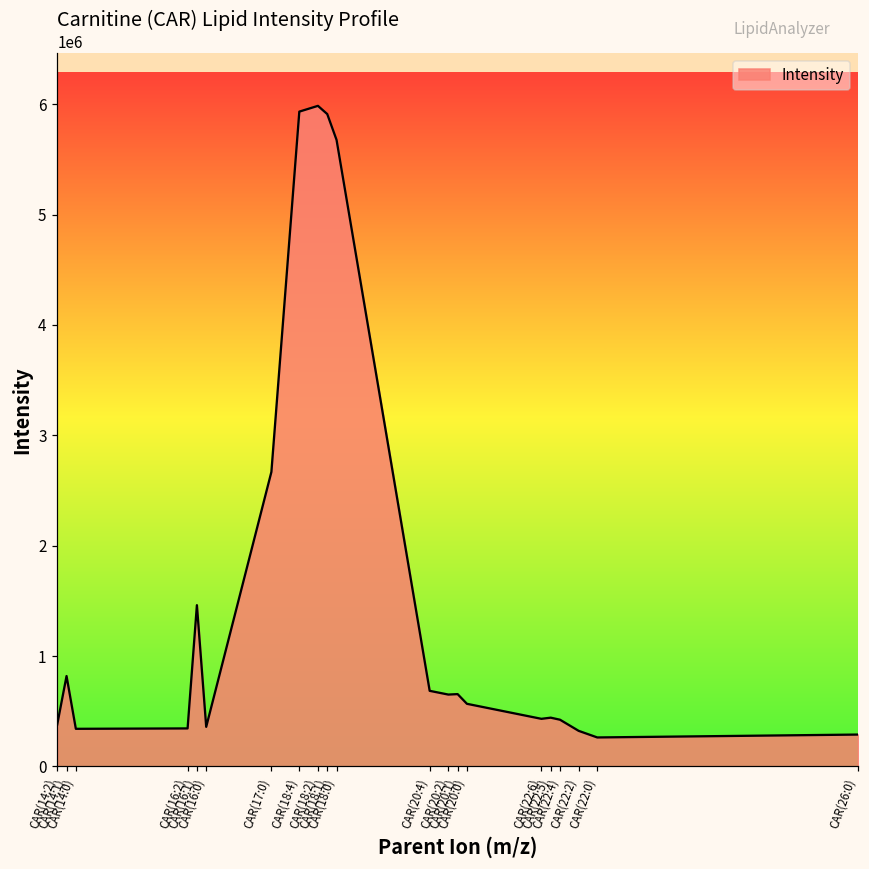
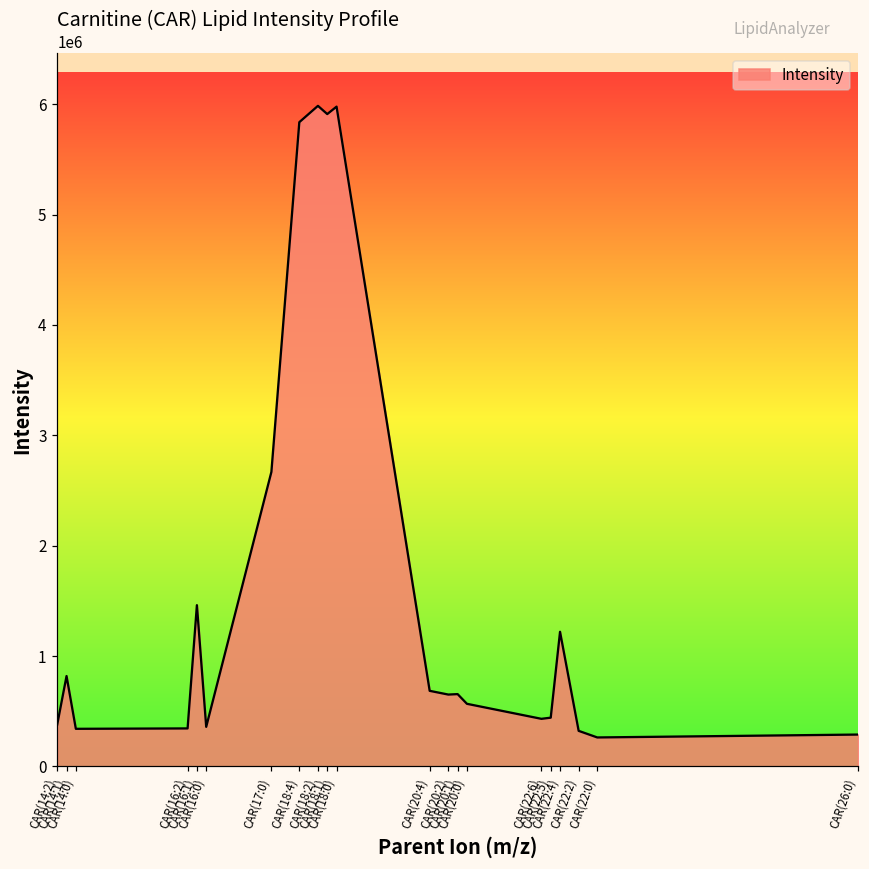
CAR(18:4): 5930000 -> 5840000
CAR(18:0): 5680000 -> 5980000
CAR(22:4): 420000 -> 1220000
